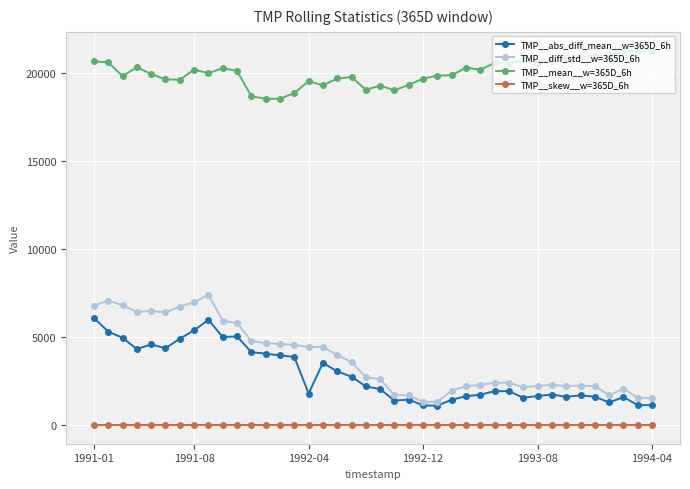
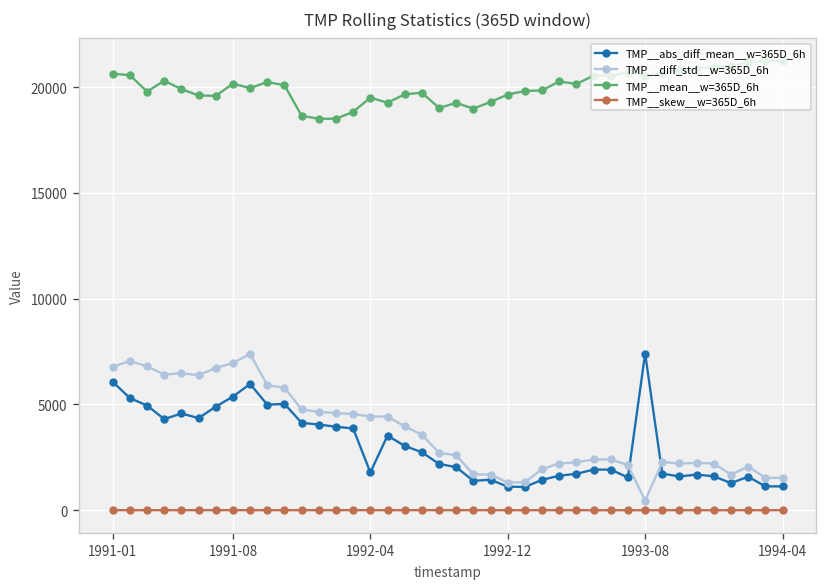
TMP__abs_diff_mean__w=365D_6h, 1993-08: 1600 -> 7400
TMP__diff_std__w=365D_6h, 1993-08: 2200 -> 500
